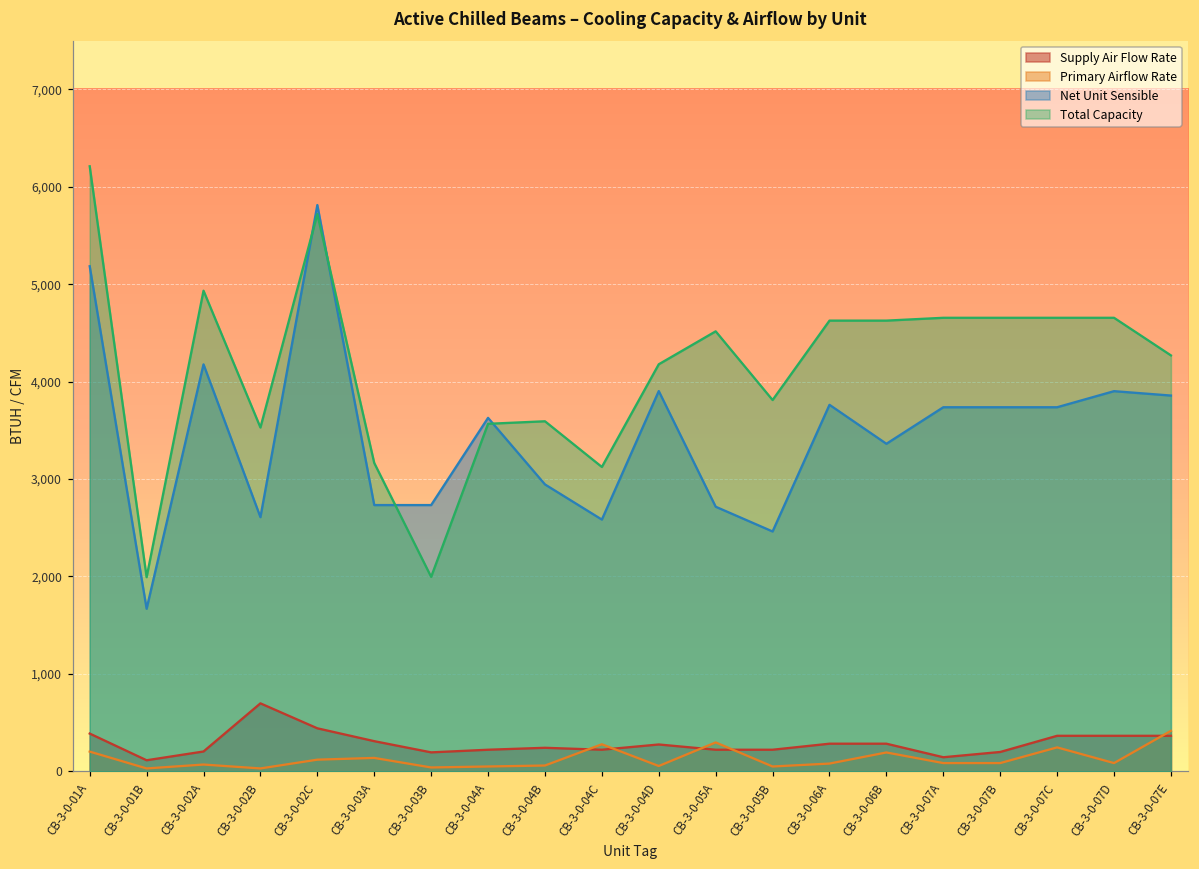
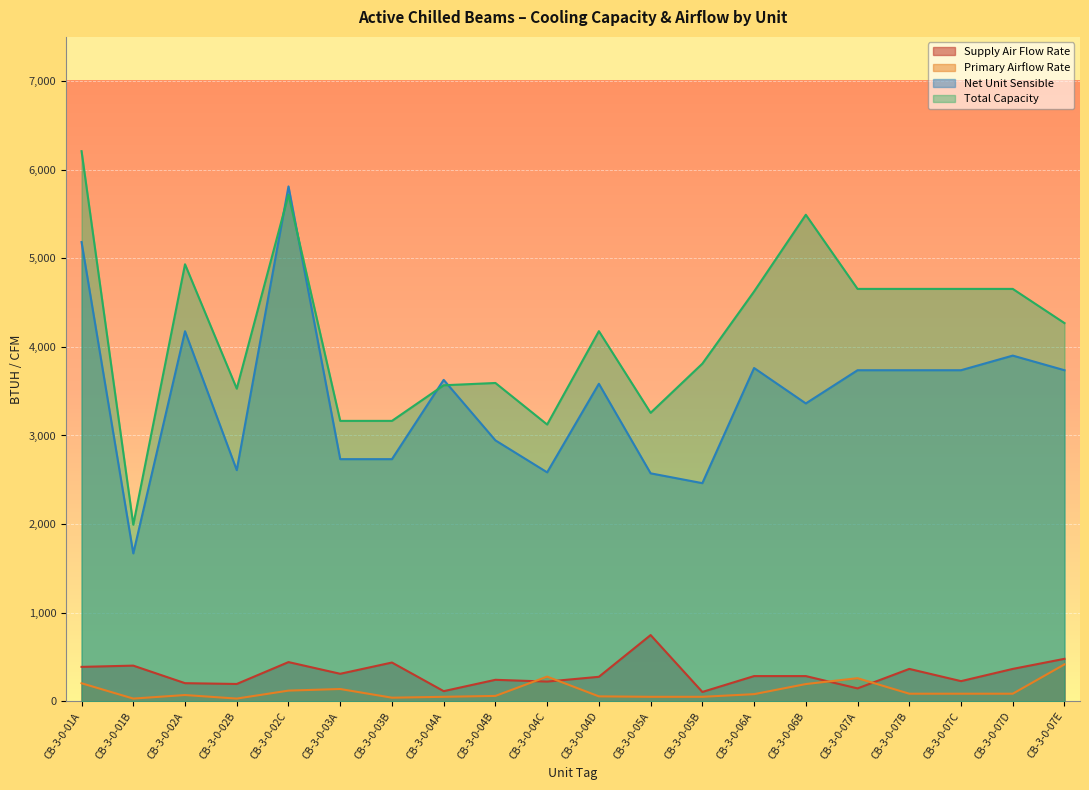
Supply Air Flow Rate, CB-3-0-01B: 100 -> 400
Supply Air Flow Rate, CB-3-0-02B: 700 -> 200
Supply Air Flow Rate, CB-3-0-03B: 200 -> 400
Total Capacity, CB-3-0-03B: 2,000 -> 3,200
Supply Air Flow Rate, CB-3-0-04A: 200 -> 100
Net Unit Sensible, CB-3-0-04D: 3,900 -> 3,600
Supply Air Flow Rate, CB-3-0-05A: 200 -> 700
Primary Airflow Rate, CB-3-0-05A: 300 -> 100
Net Unit Sensible, CB-3-0-05A: 2,700 -> 2,600
Total Capacity, CB-3-0-05A: 4,500 -> 3,300
Supply Air Flow Rate, CB-3-0-05B: 200 -> 100
Total Capacity, CB-3-0-06B: 4,600 -> 5,500
Primary Airflow Rate, CB-3-0-07A: 100 -> 300
Supply Air Flow Rate, CB-3-0-07B: 200 -> 400
Supply Air Flow Rate, CB-3-0-07C: 400 -> 200
Primary Airflow Rate, CB-3-0-07C: 200 -> 100
Supply Air Flow Rate, CB-3-0-07E: 400 -> 500
Net Unit Sensible, CB-3-0-07E: 3,900 -> 3,700
